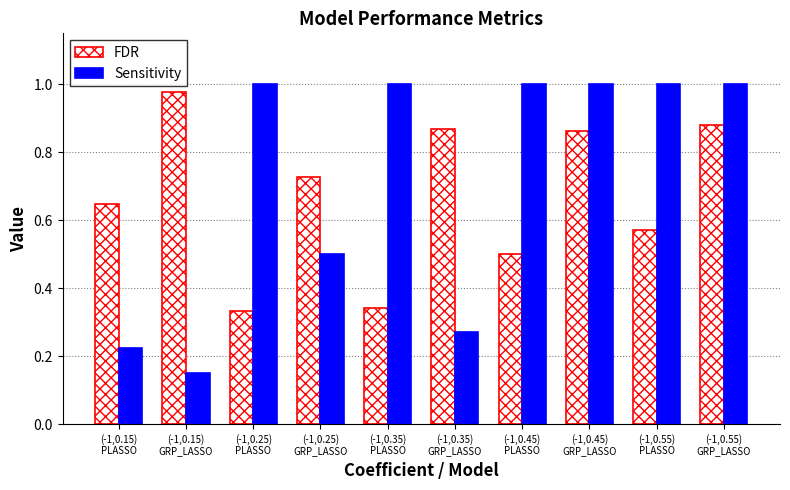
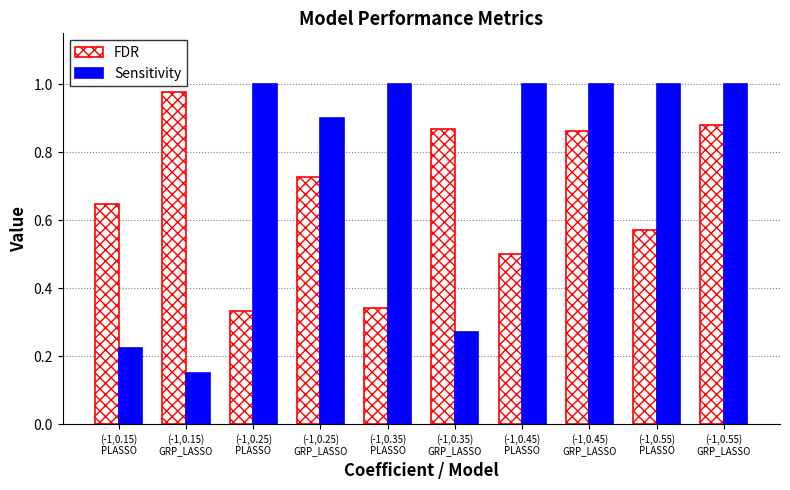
Sensitivity, (-1,0.25) GRP_LASSO: 0.5 -> 0.9
